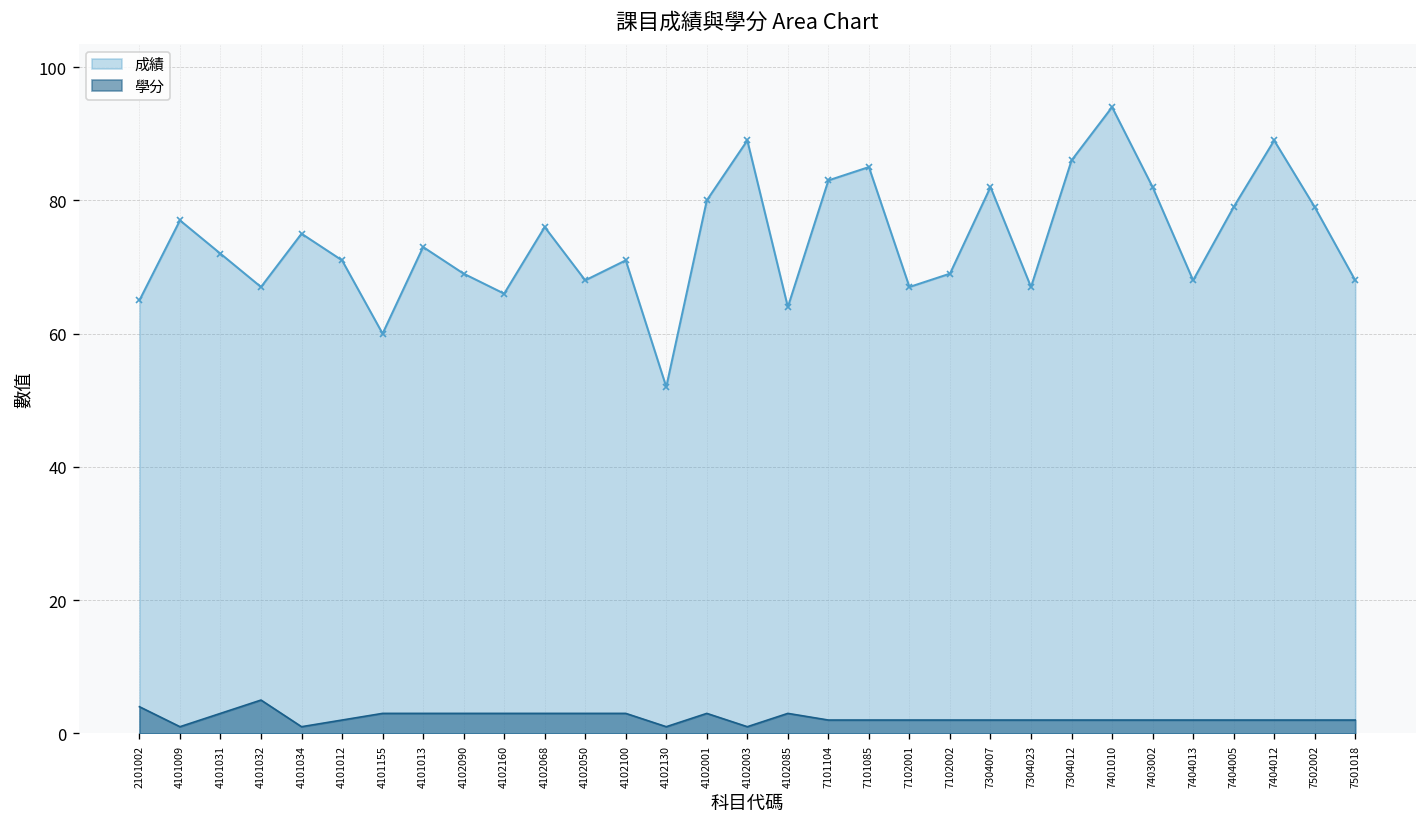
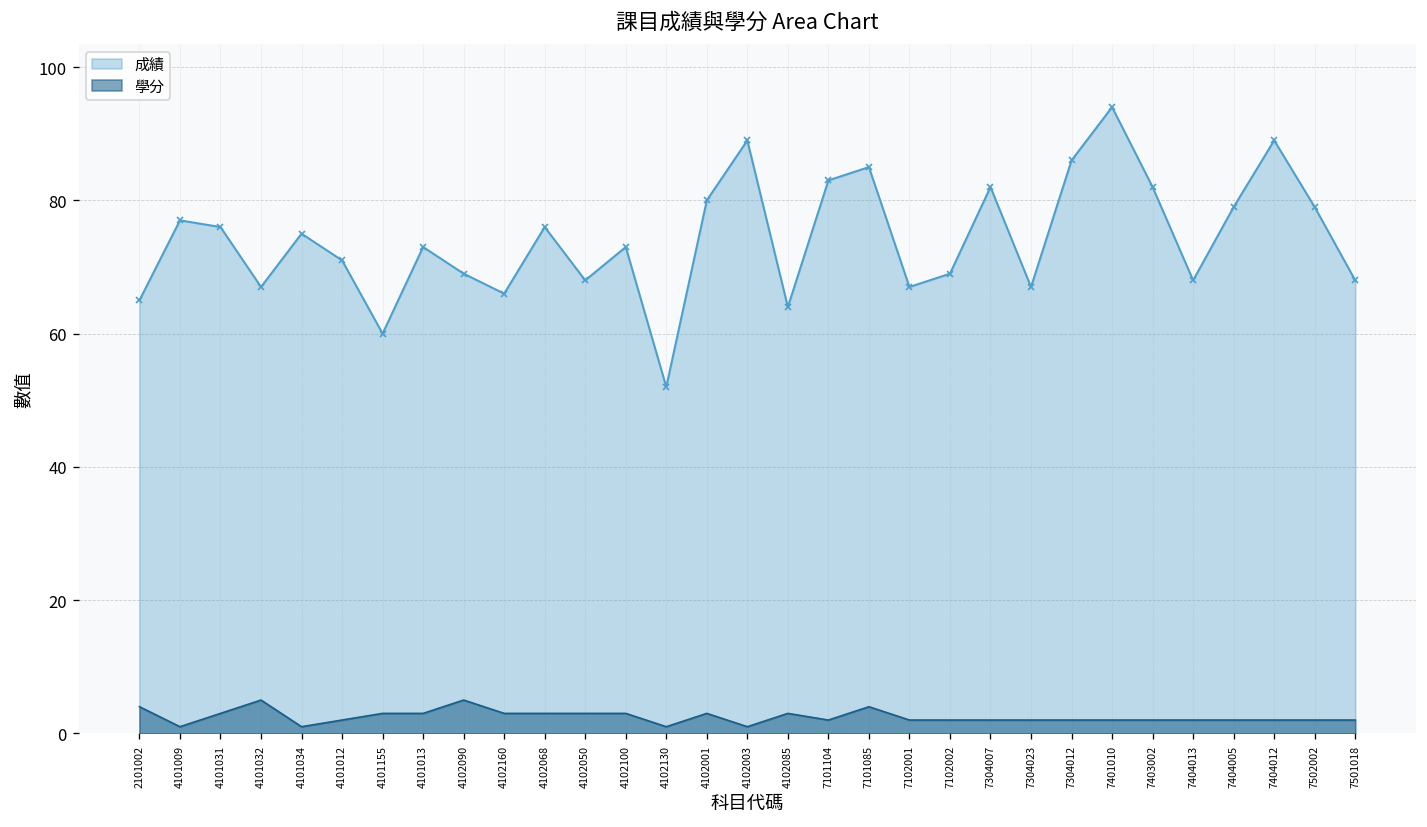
成績, 4101031: 72 -> 76
學分, 4102090: 3 -> 5
成績, 4102100: 71 -> 73
學分, 7101085: 2 -> 4
